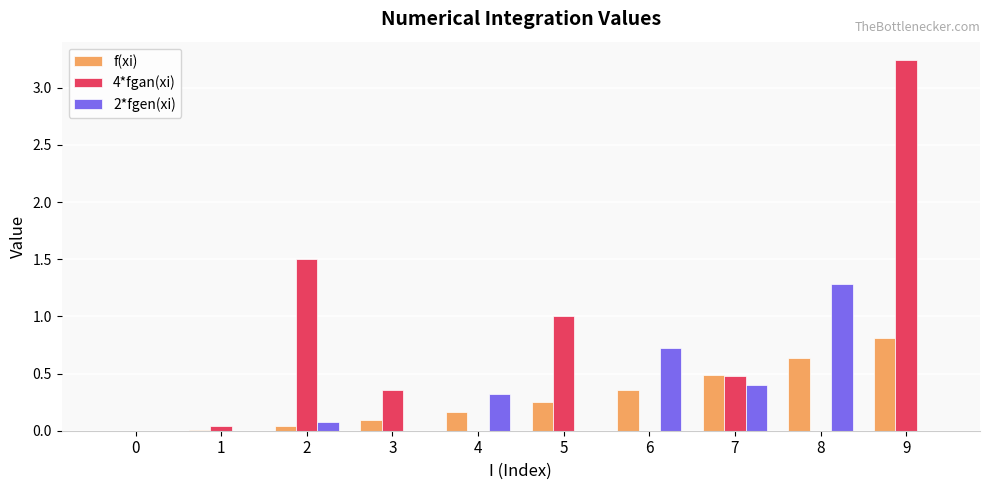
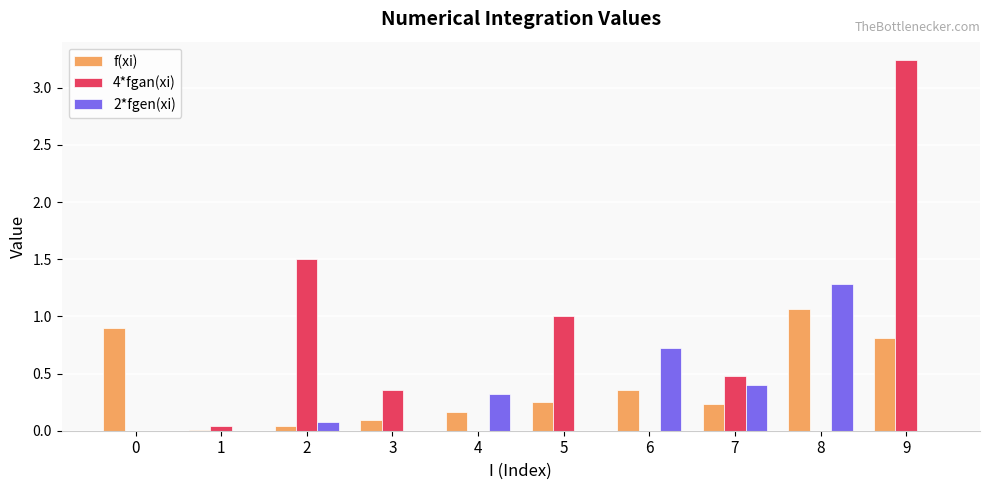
f(xi), 0: 0.0 -> 0.9
f(xi), 7: 0.49 -> 0.23
f(xi), 8: 0.64 -> 1.06
